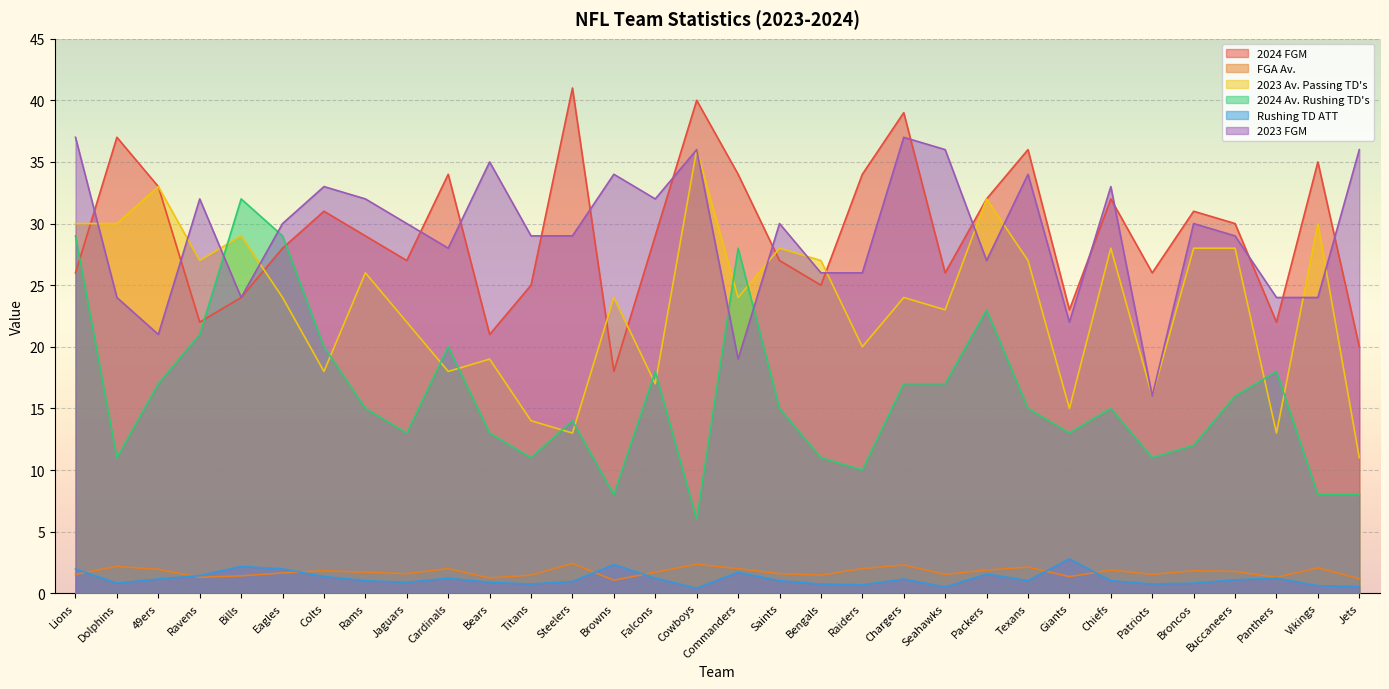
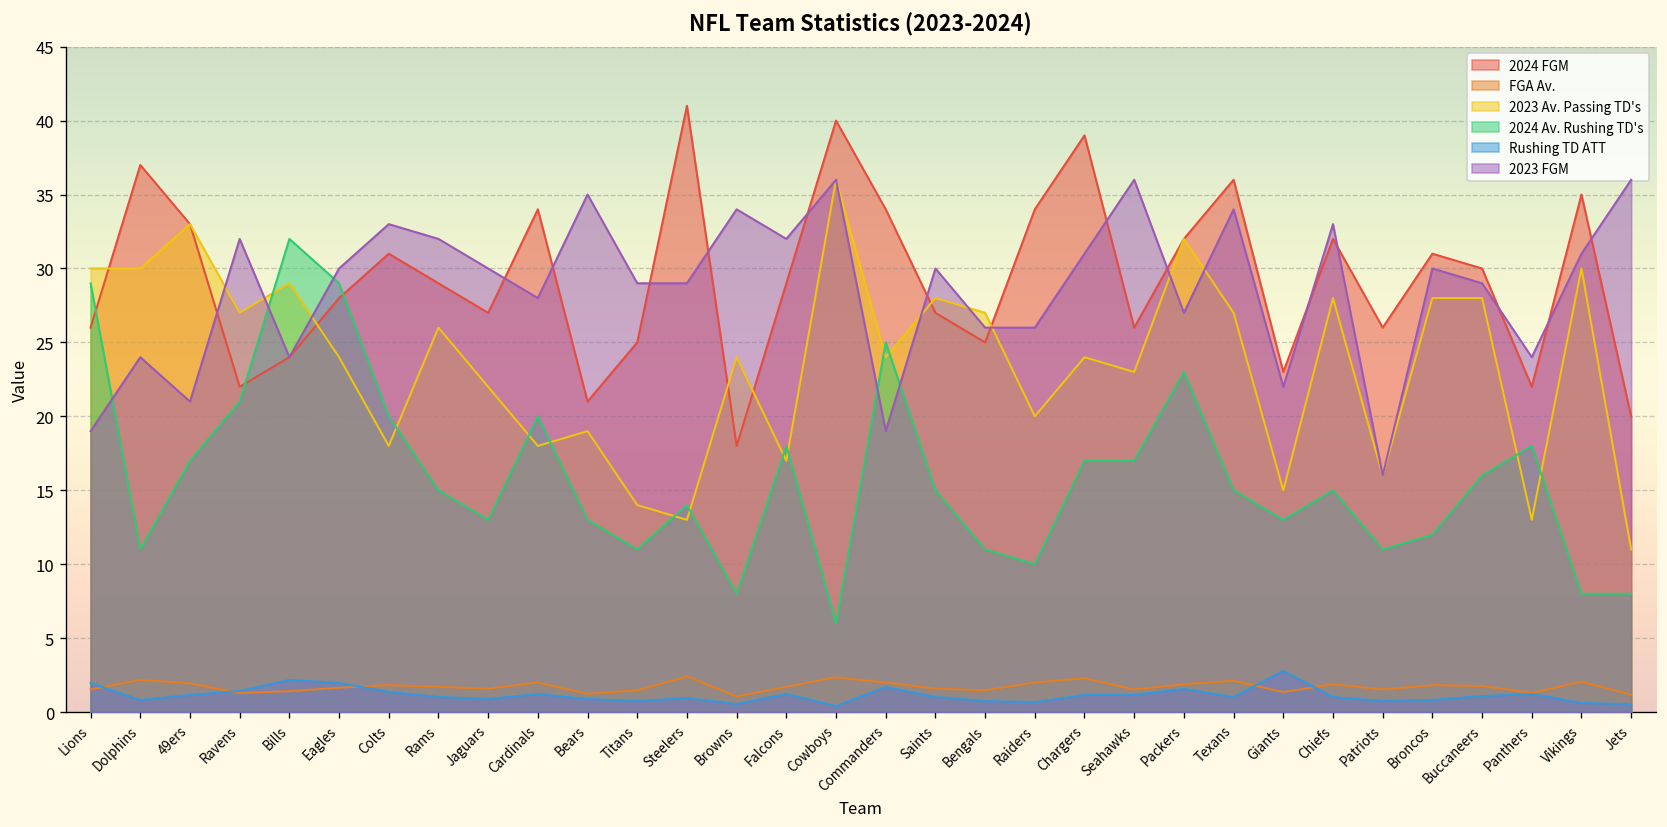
2023 FGM, Lions: 37 -> 19
Rushing TD ATT, Browns: 2.3 -> 0.5
2024 Av. Rushing TD's, Commanders: 28 -> 25
2023 FGM, Chargers: 37 -> 31
Rushing TD ATT, Seahawks: 0.5 -> 1.2
2023 FGM, Vikings: 24 -> 31
